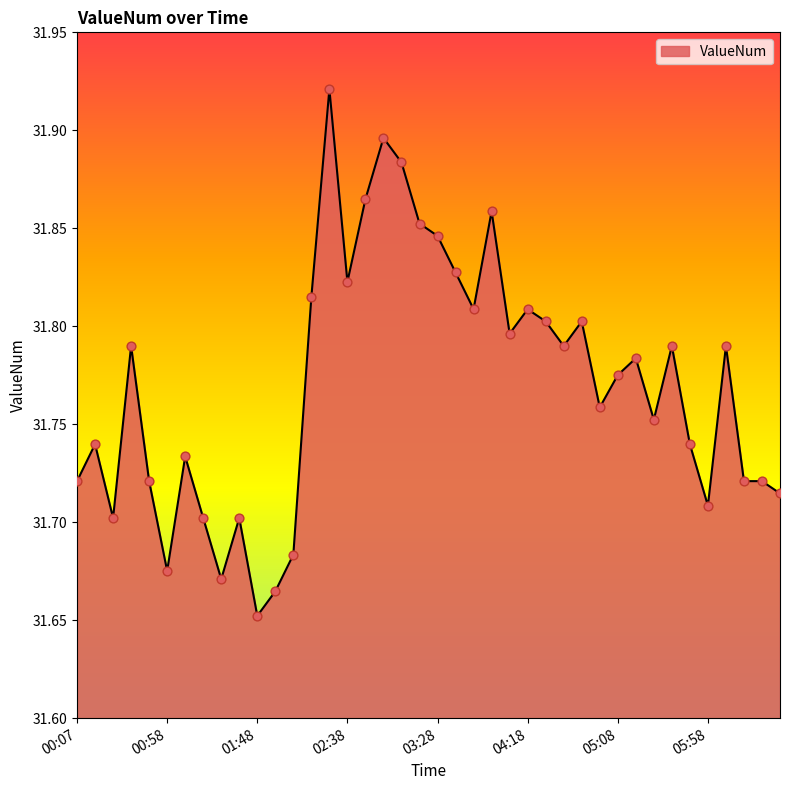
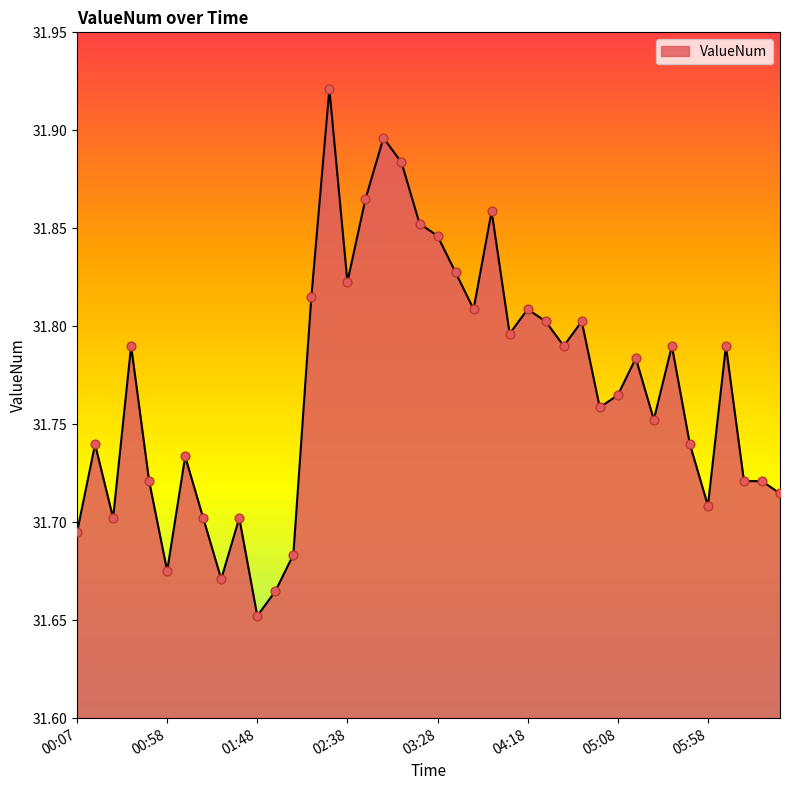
00:07: 31.721 -> 31.695
05:08: 31.775 -> 31.765
